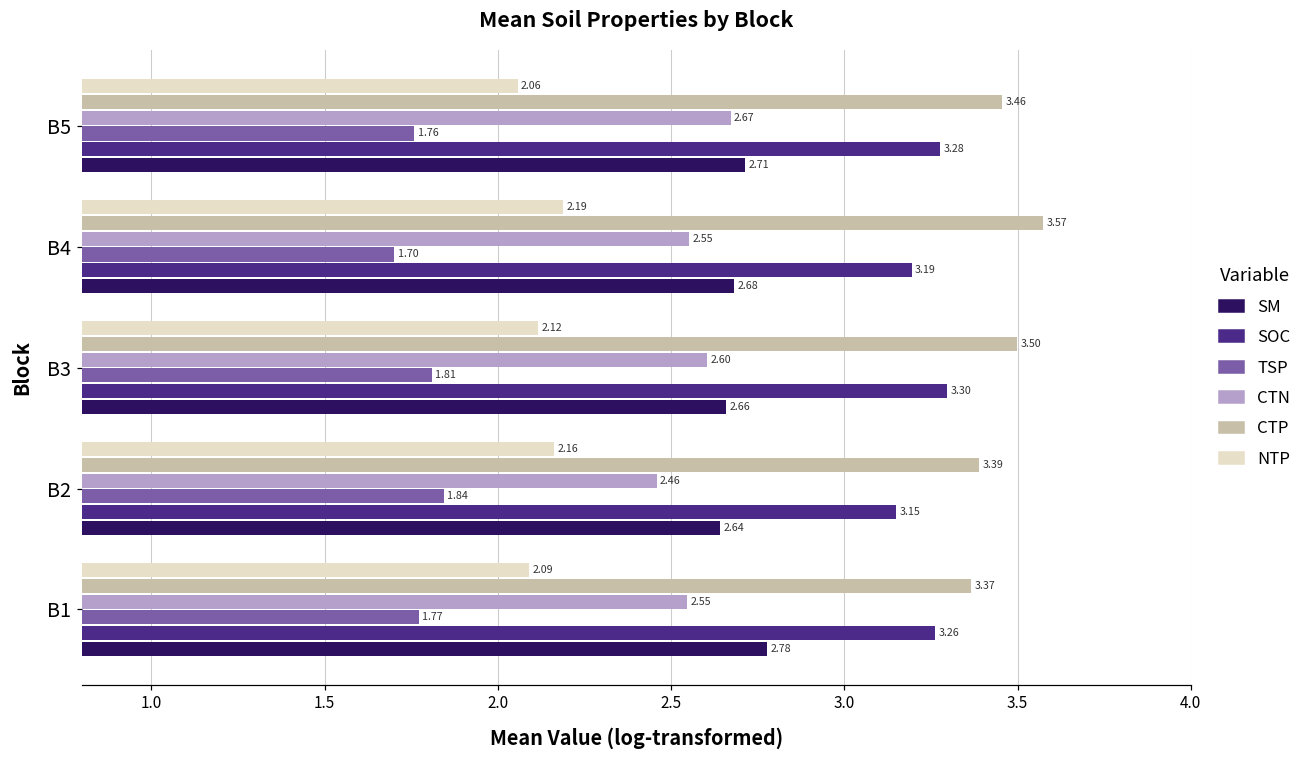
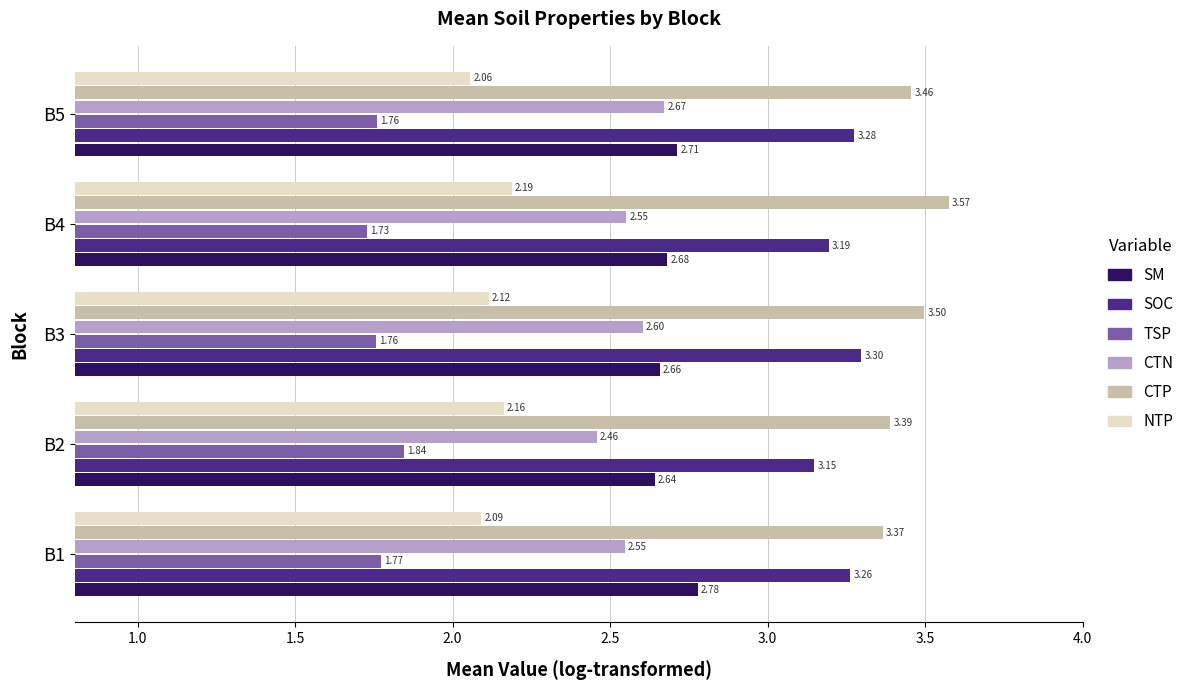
TSP, B4: 1.70 -> 1.73
TSP, B3: 1.81 -> 1.76
